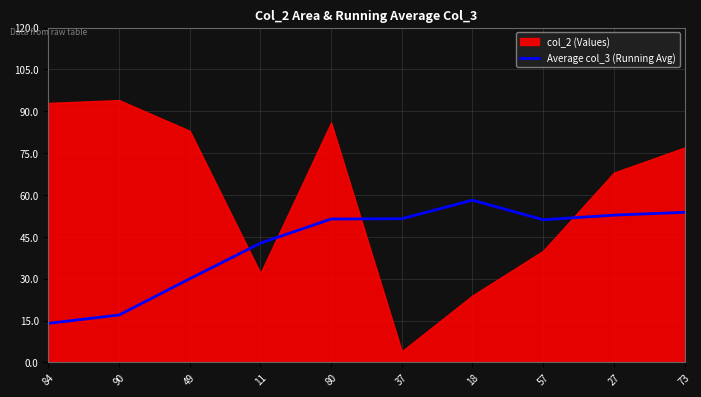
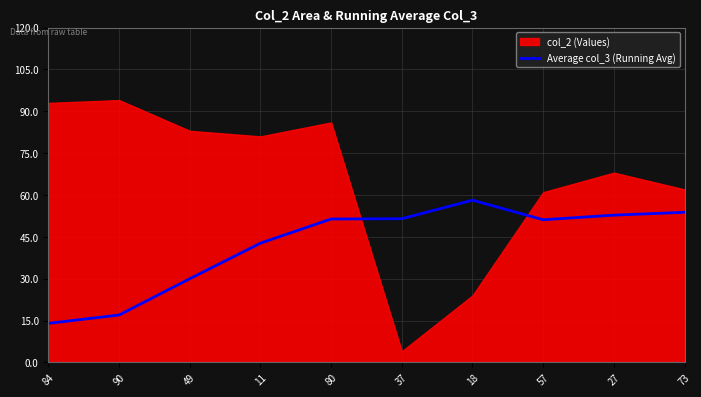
col_2 (Values), 11: 32 -> 81
col_2 (Values), 57: 40 -> 61
col_2 (Values), 73: 77 -> 62
